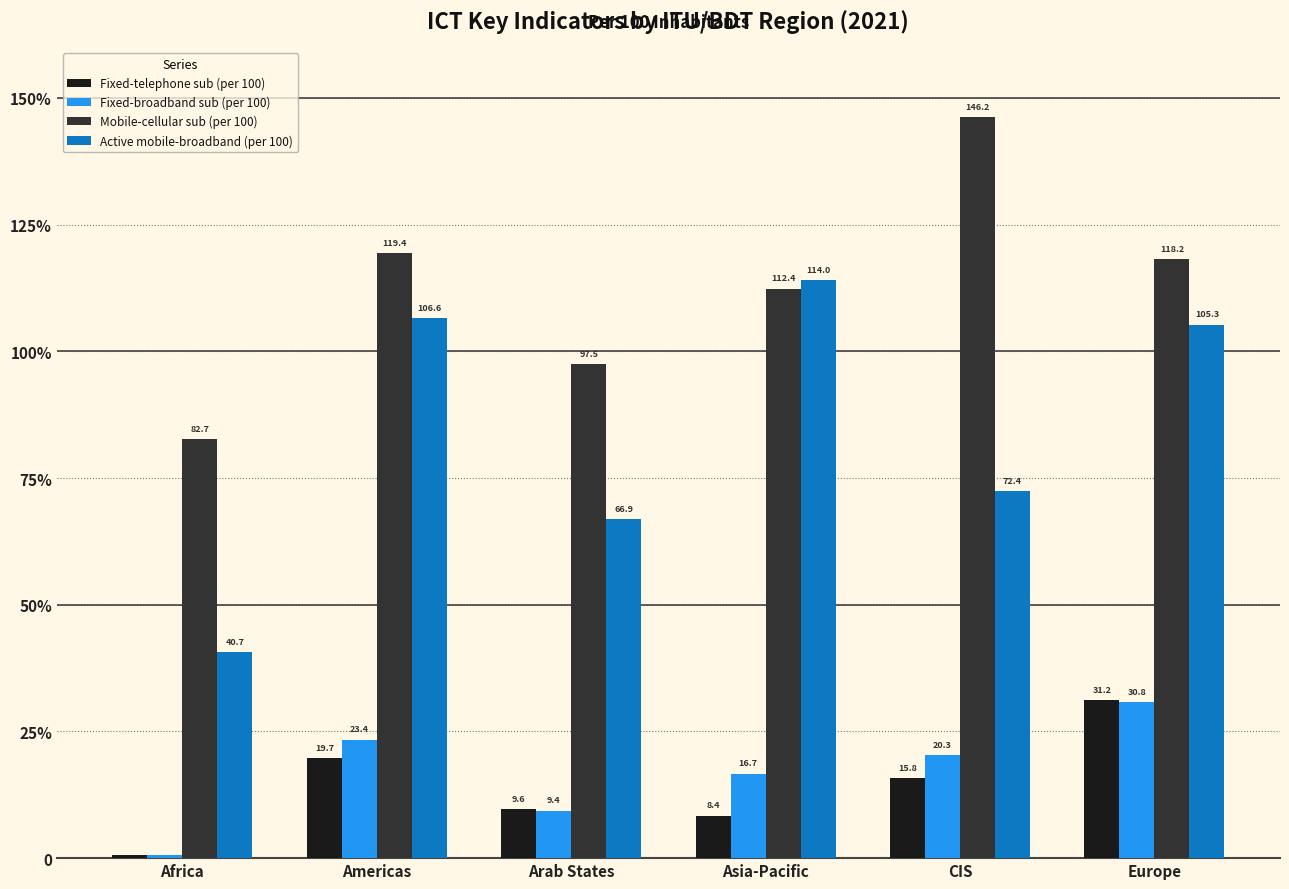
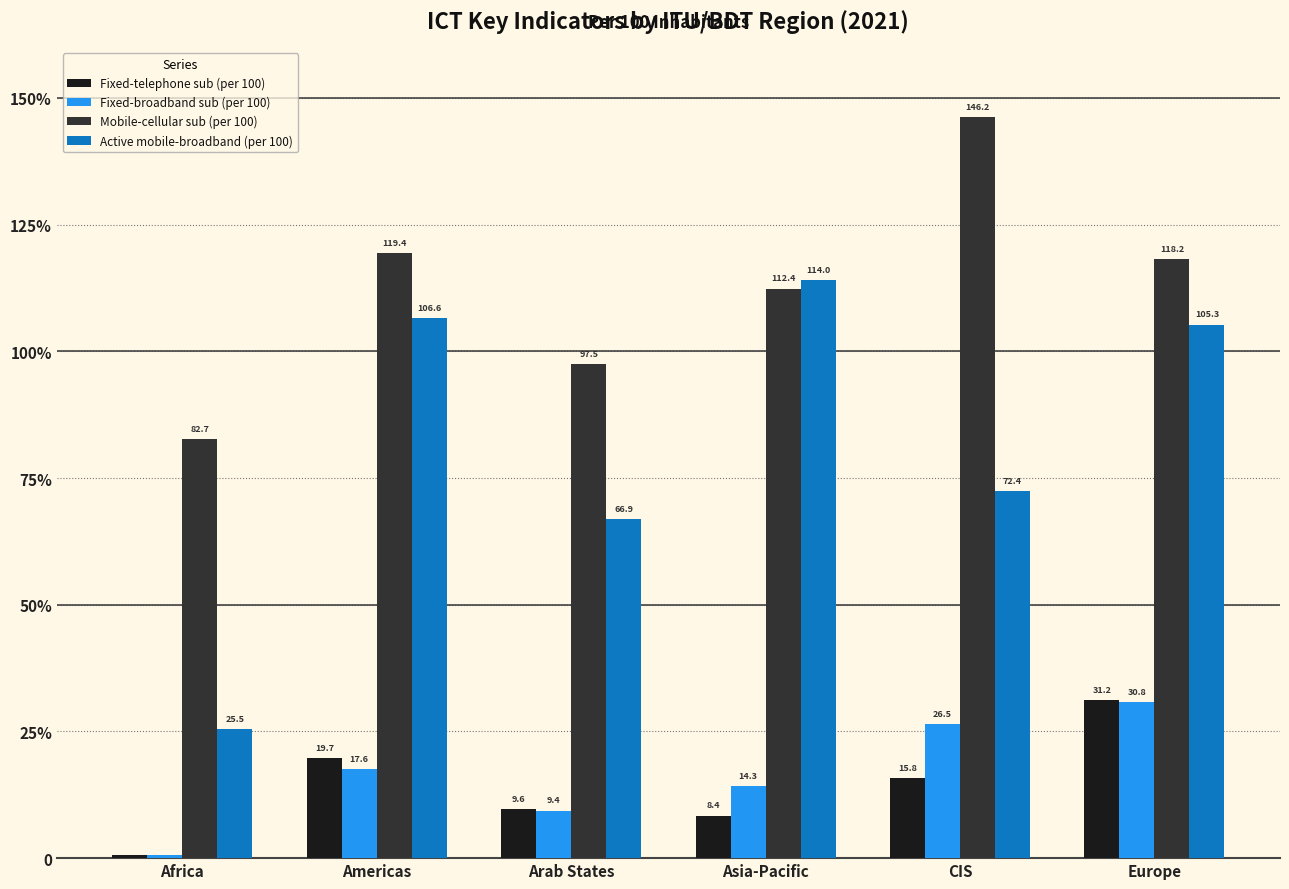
Active mobile-broadband (per 100), Africa: 40.7 -> 25.5
Fixed-broadband sub (per 100), Americas: 23.4 -> 17.6
Fixed-broadband sub (per 100), Asia-Pacific: 16.7 -> 14.3
Fixed-broadband sub (per 100), CIS: 20.3 -> 26.5
